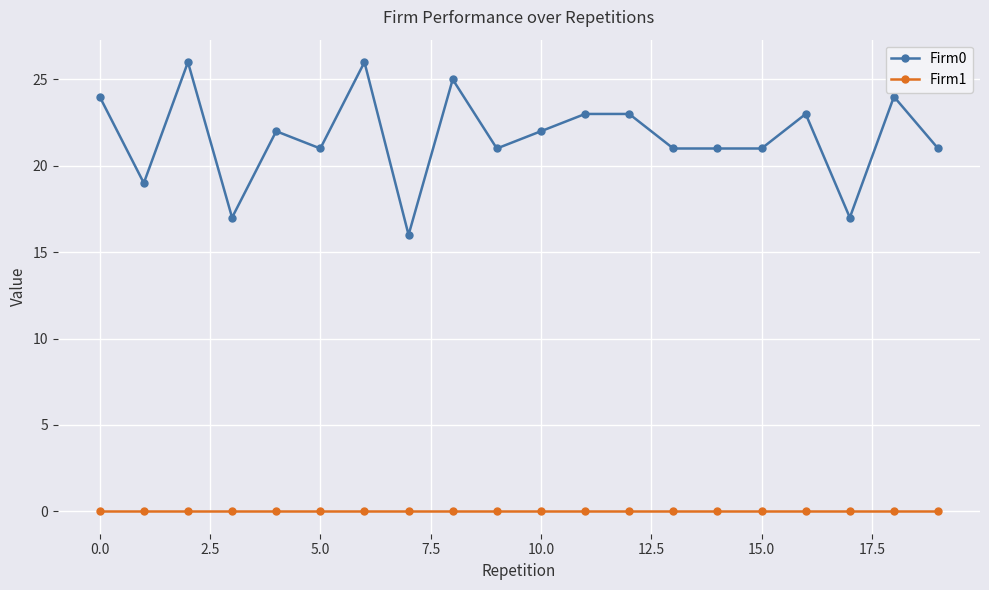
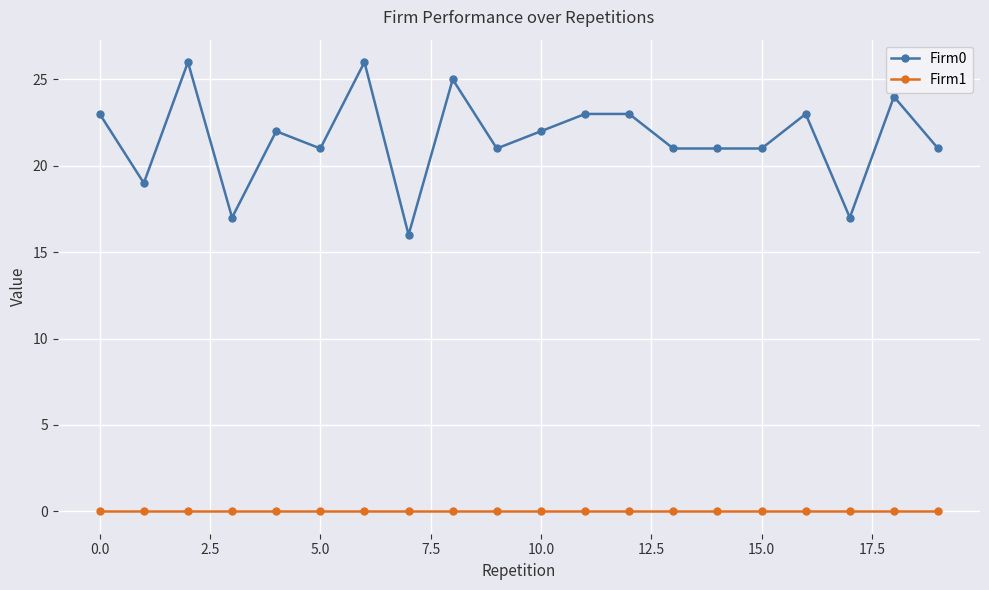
Firm0, 0.0: 24 -> 23
